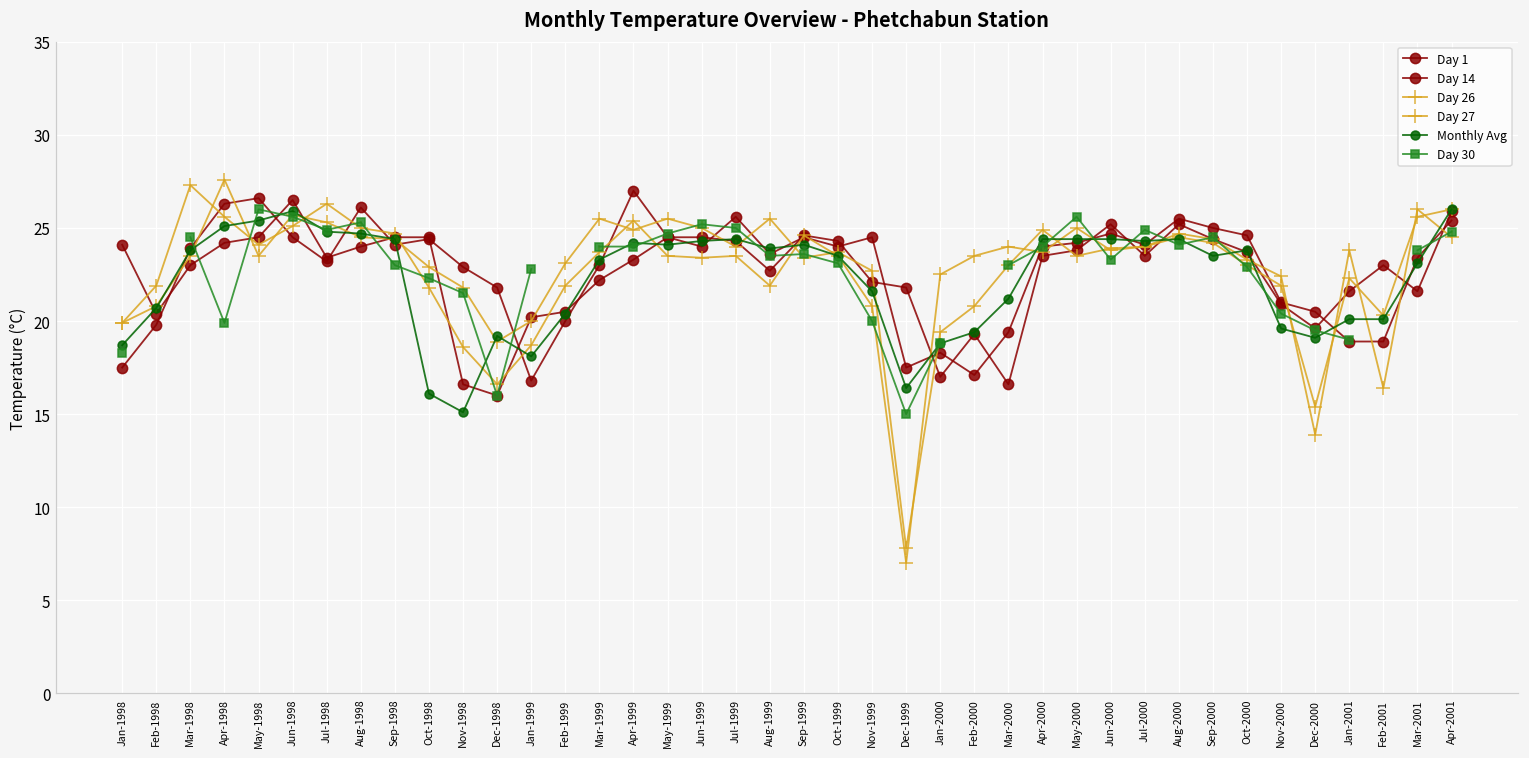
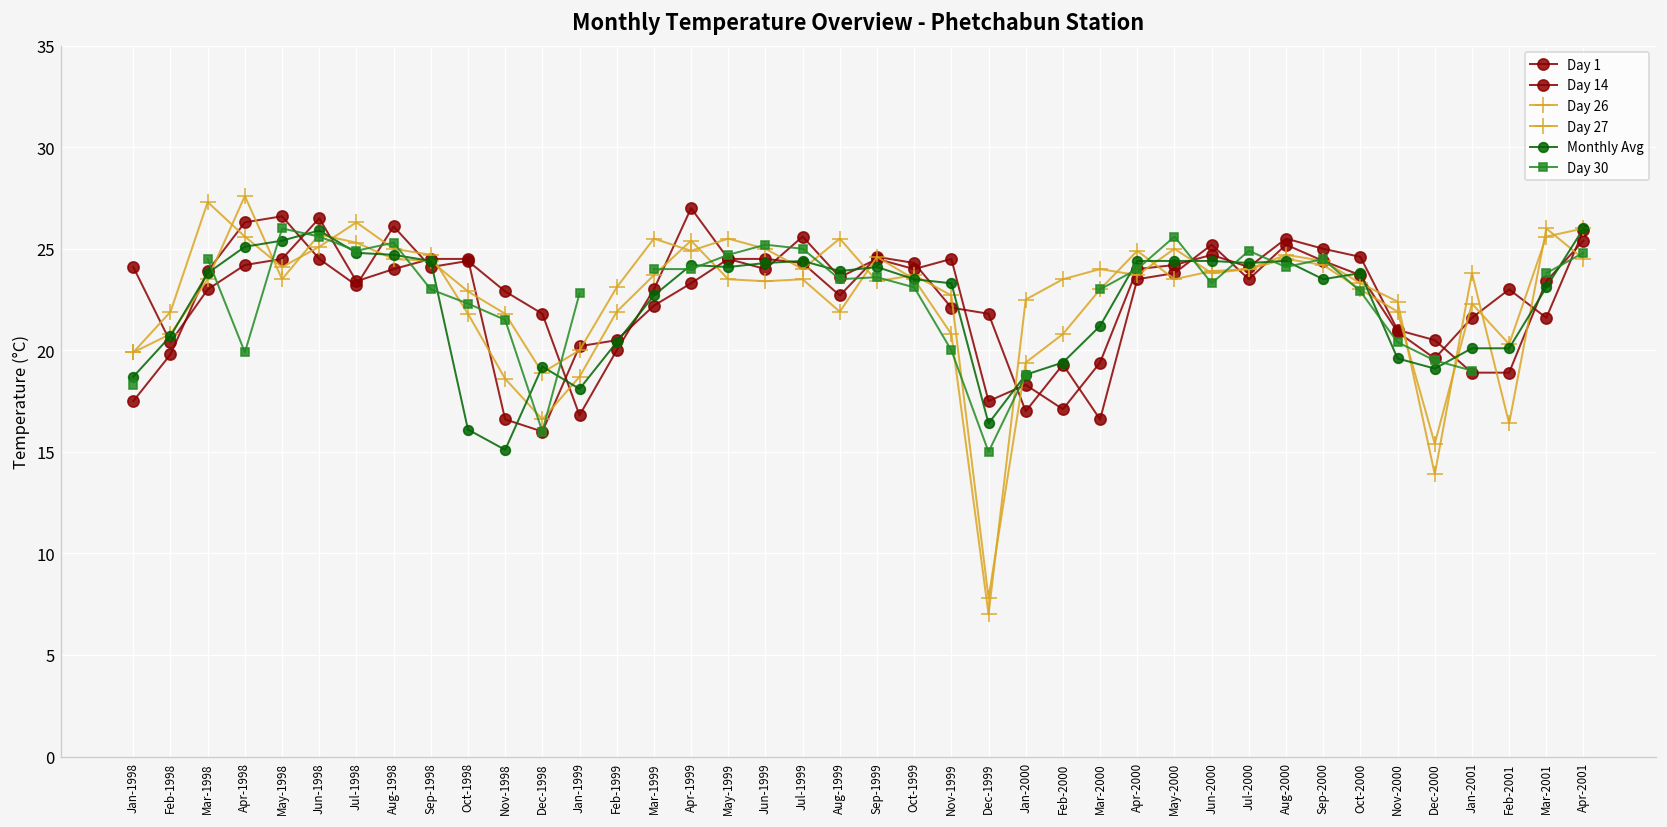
Monthly Avg, Mar-1999: 23.3 -> 22.7
Monthly Avg, Nov-1999: 21.6 -> 23.3
